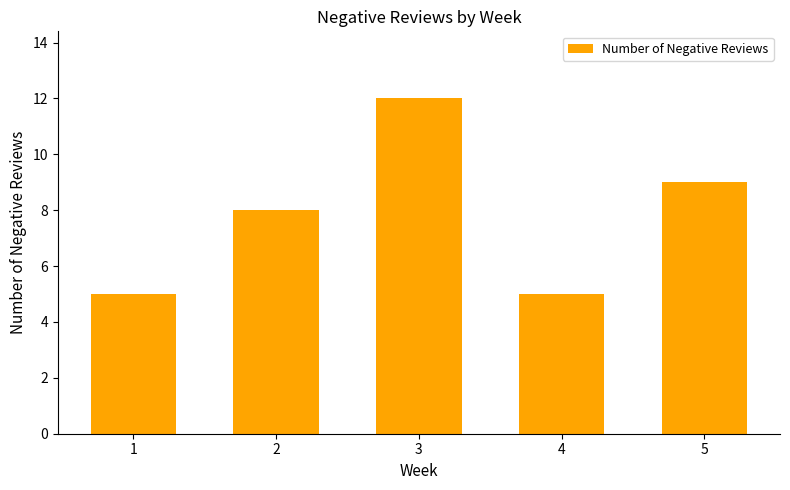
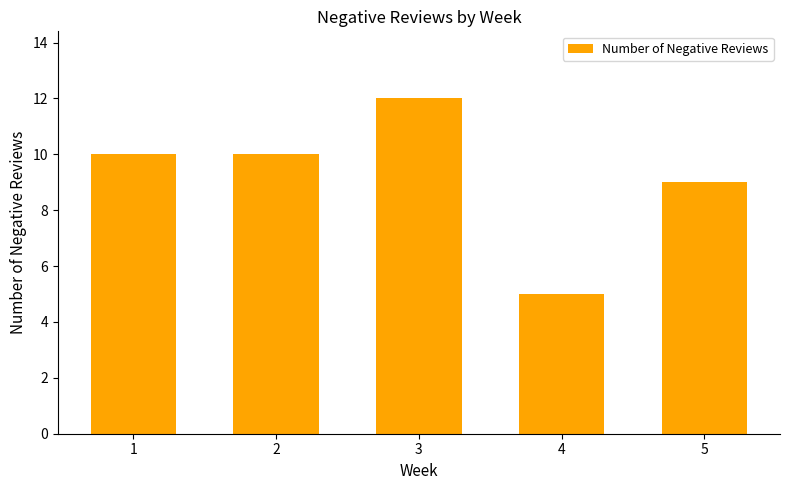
1: 5 -> 10
2: 8 -> 10
